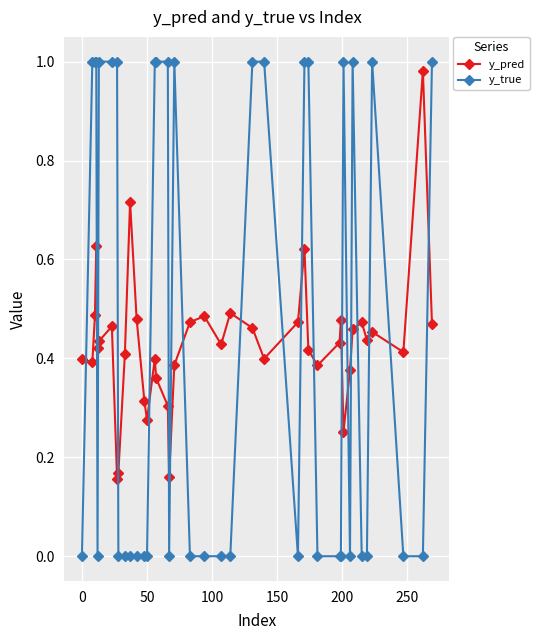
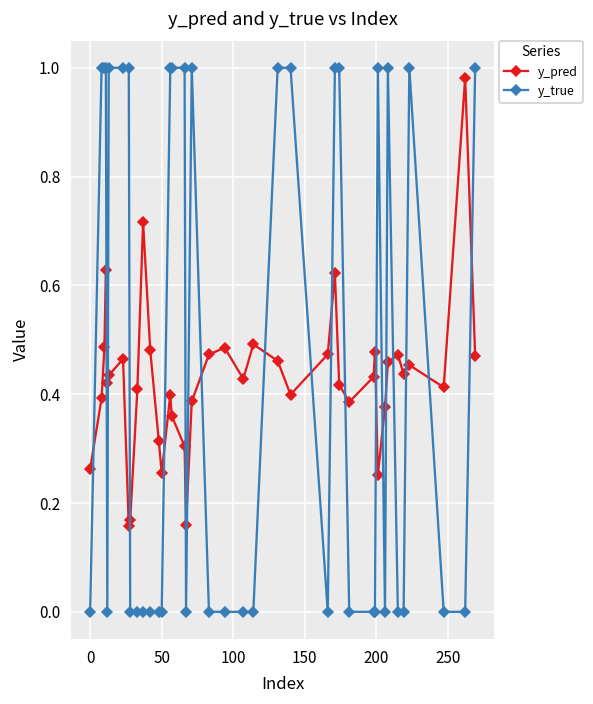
y_pred, 0: 0.40 -> 0.26
y_pred, 50: 0.28 -> 0.26
